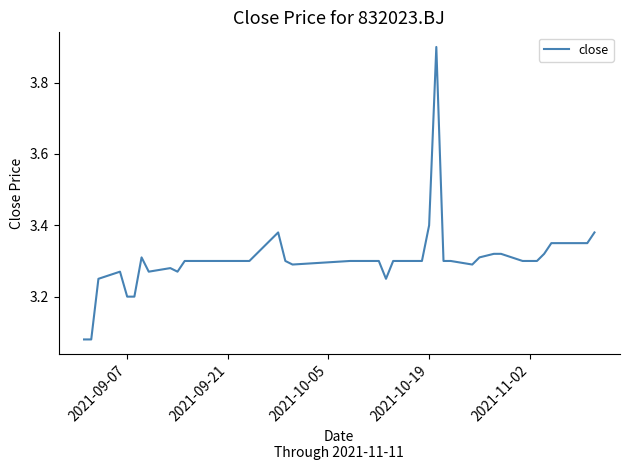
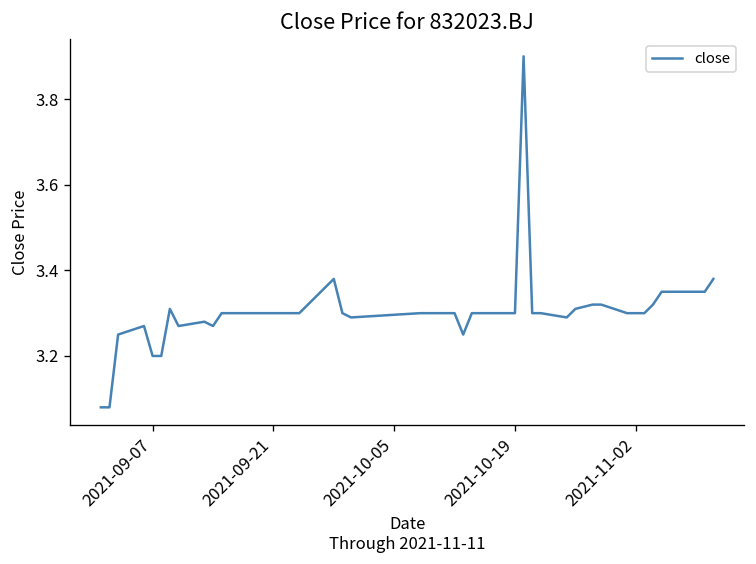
2021-10-19: 3.4 -> 3.3
